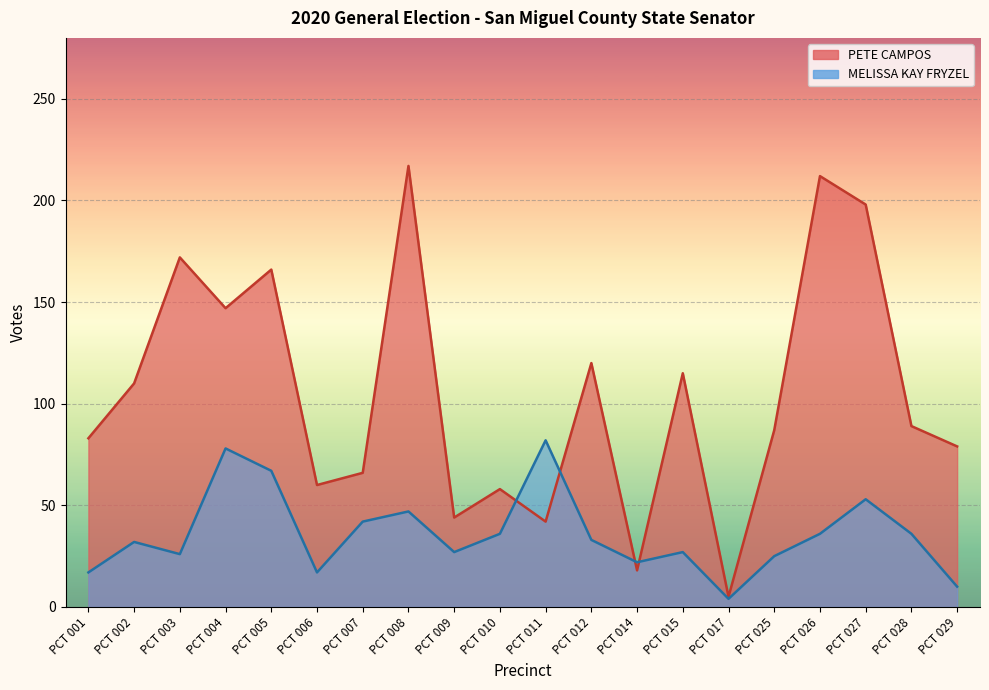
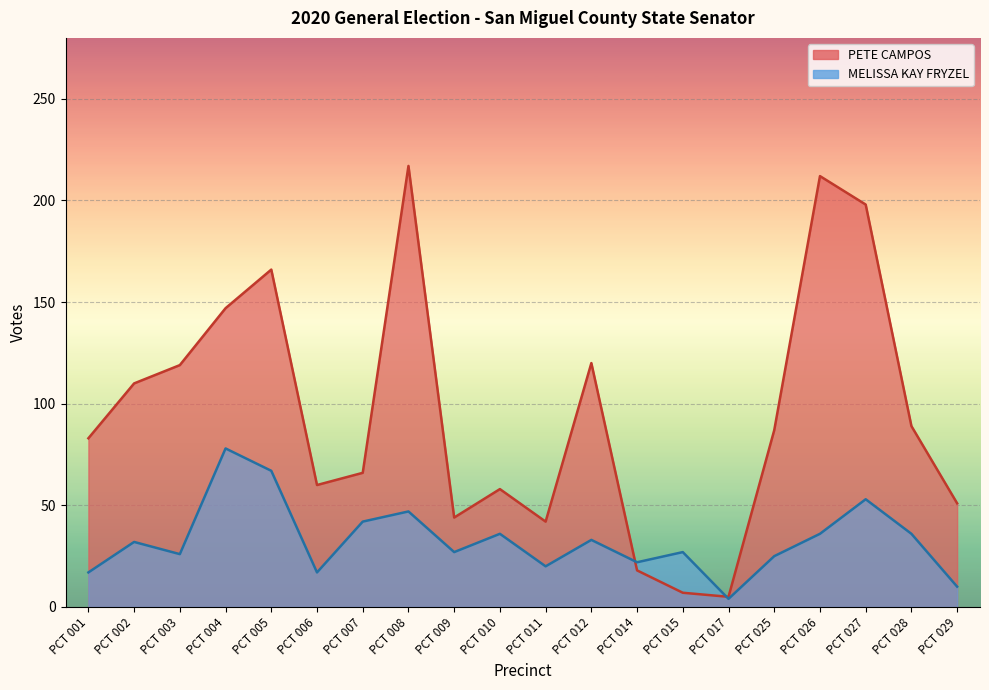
PETE CAMPOS, PCT 003: 172 -> 119
MELISSA KAY FRYZEL, PCT 011: 82 -> 20
PETE CAMPOS, PCT 015: 115 -> 7
PETE CAMPOS, PCT 029: 79 -> 51
